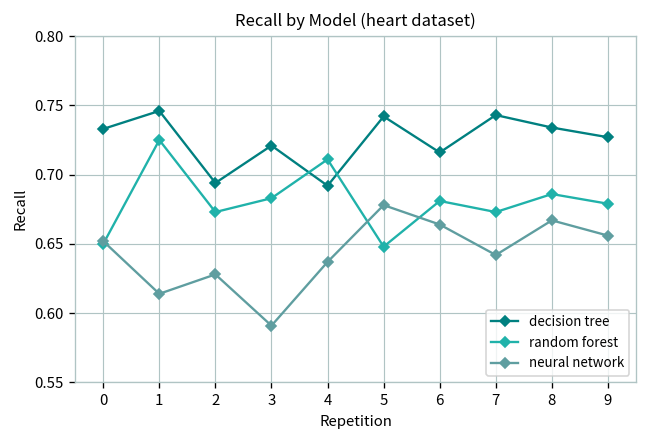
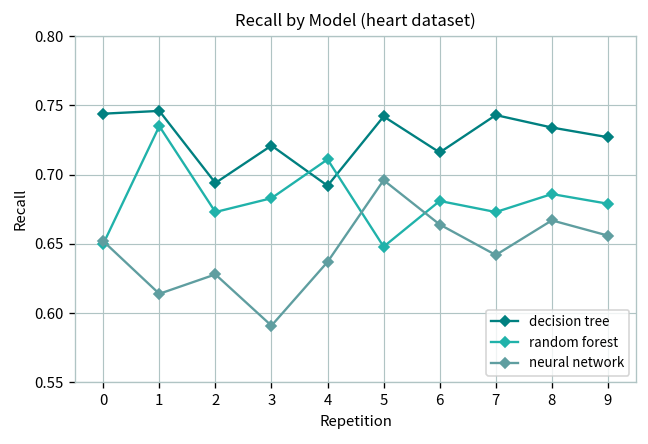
decision tree, 0: 0.733 -> 0.744
random forest, 1: 0.725 -> 0.735
neural network, 5: 0.678 -> 0.696
